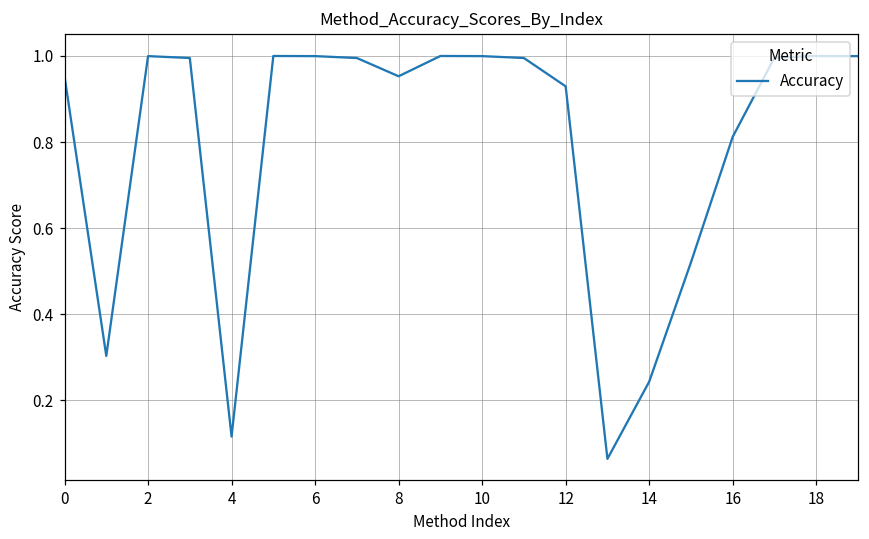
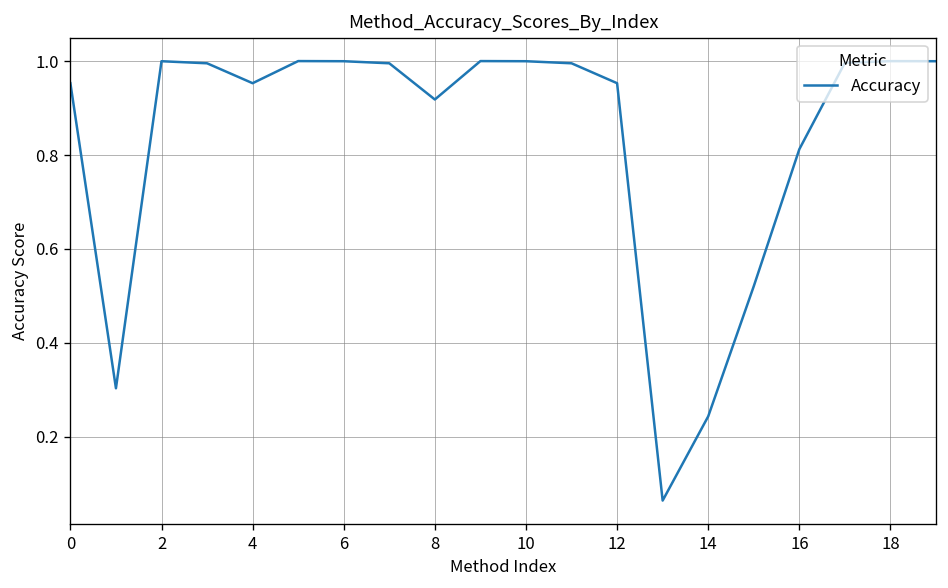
4: 0.12 -> 0.95
8: 0.95 -> 0.92
12: 0.93 -> 0.95
